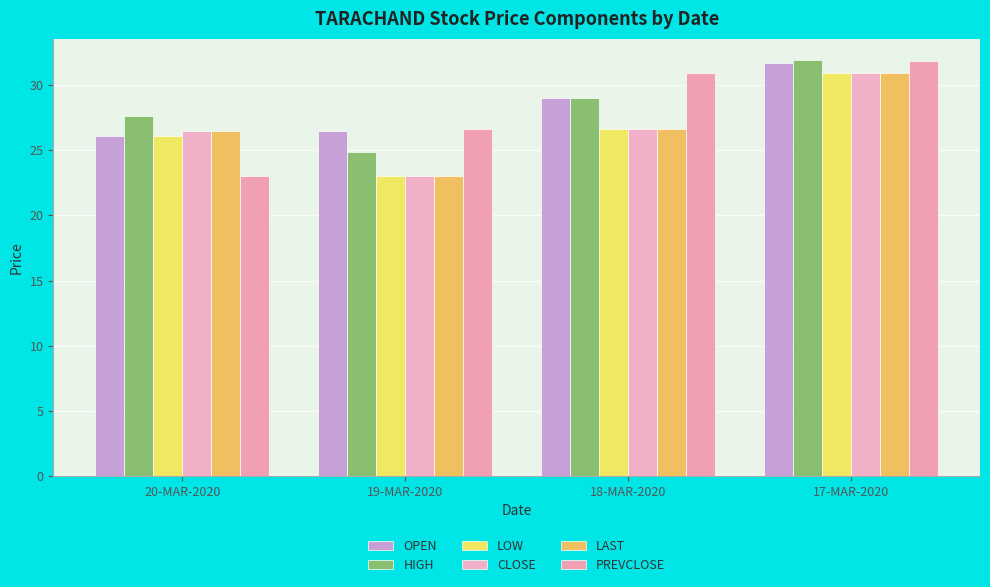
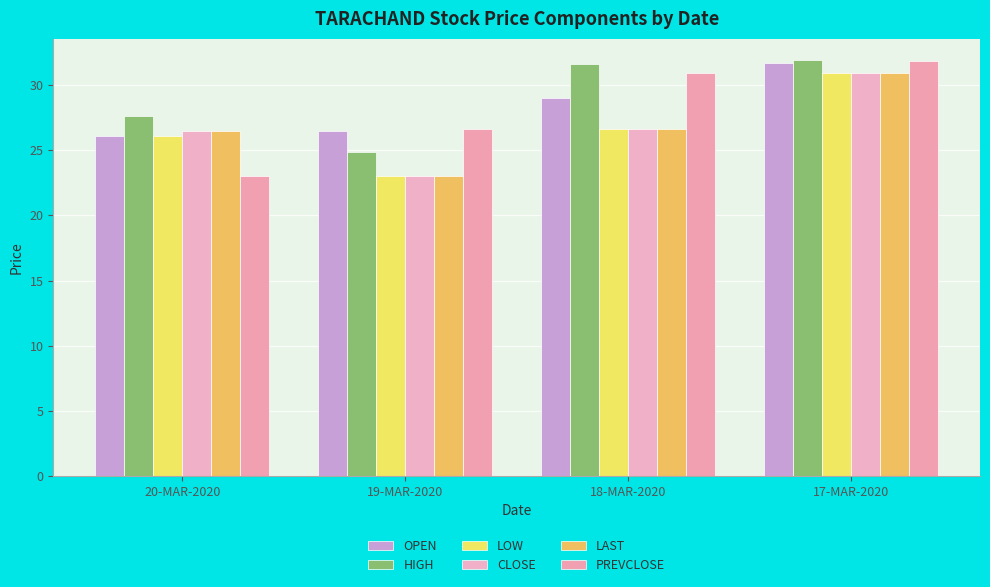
HIGH, 18-MAR-2020: 29.0 -> 31.6
